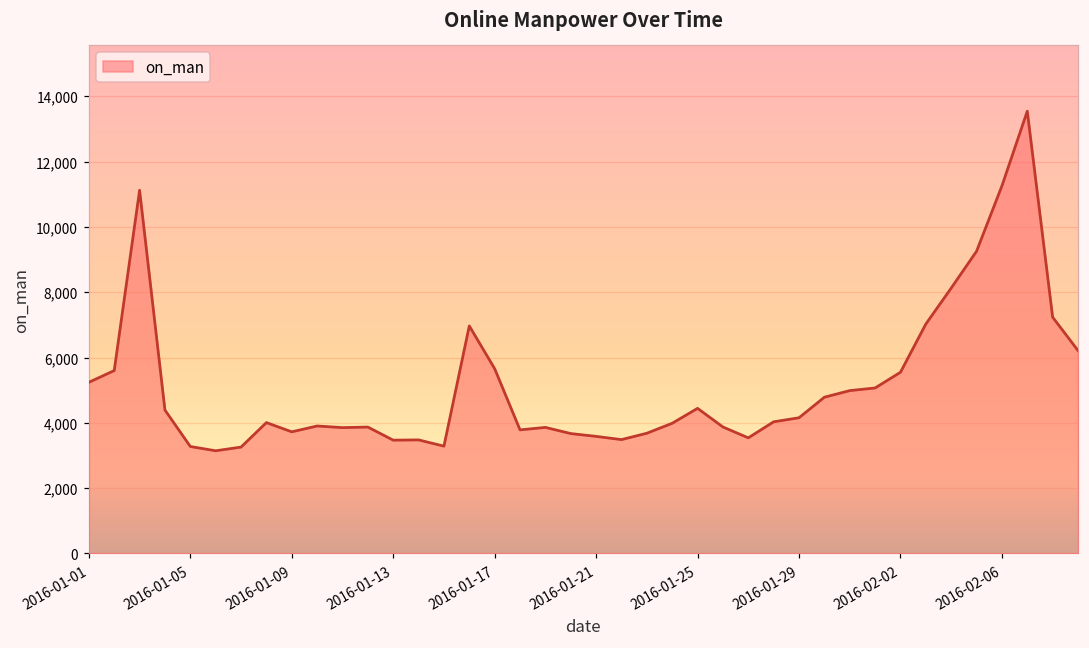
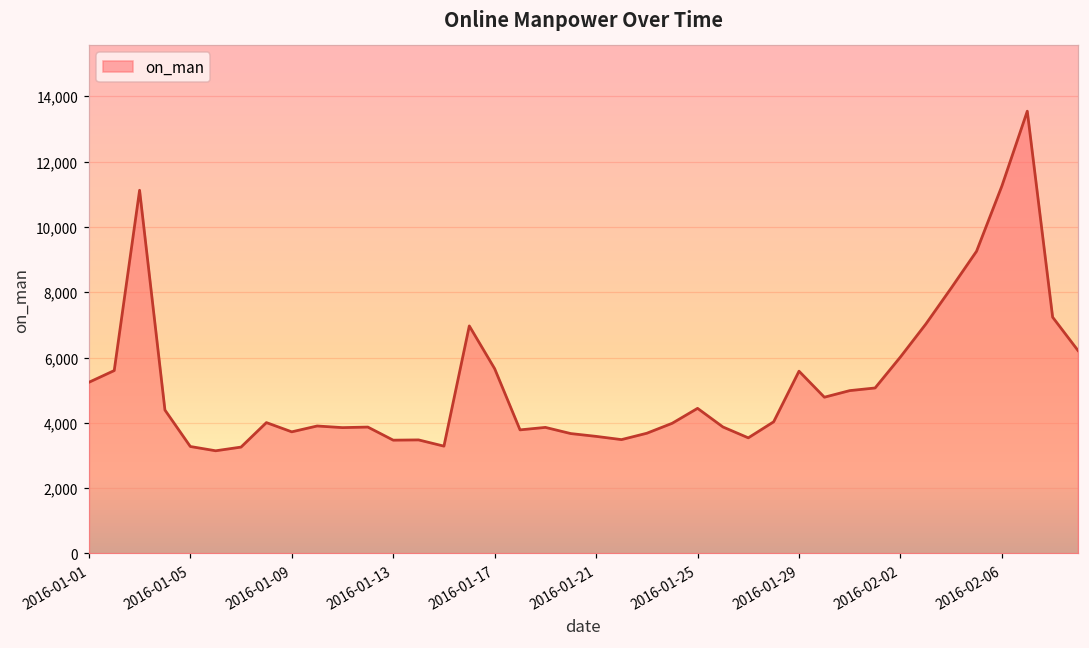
2016-01-29: 4,200 -> 5,600
2016-02-02: 5,500 -> 6,000
